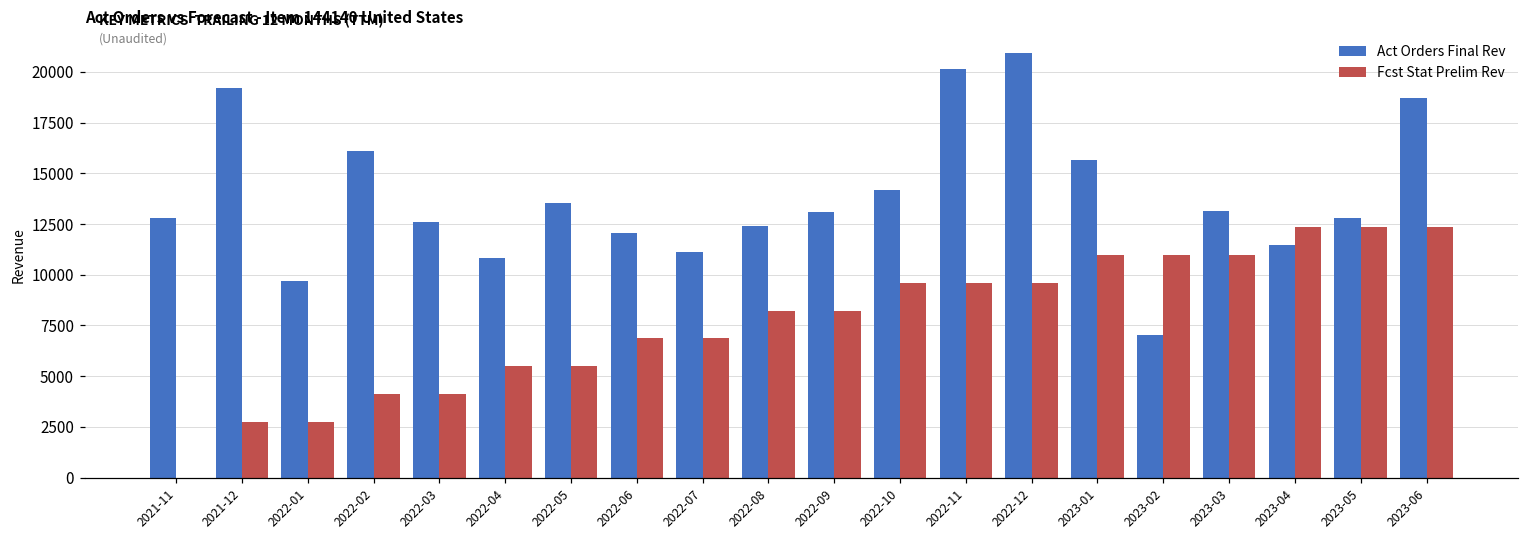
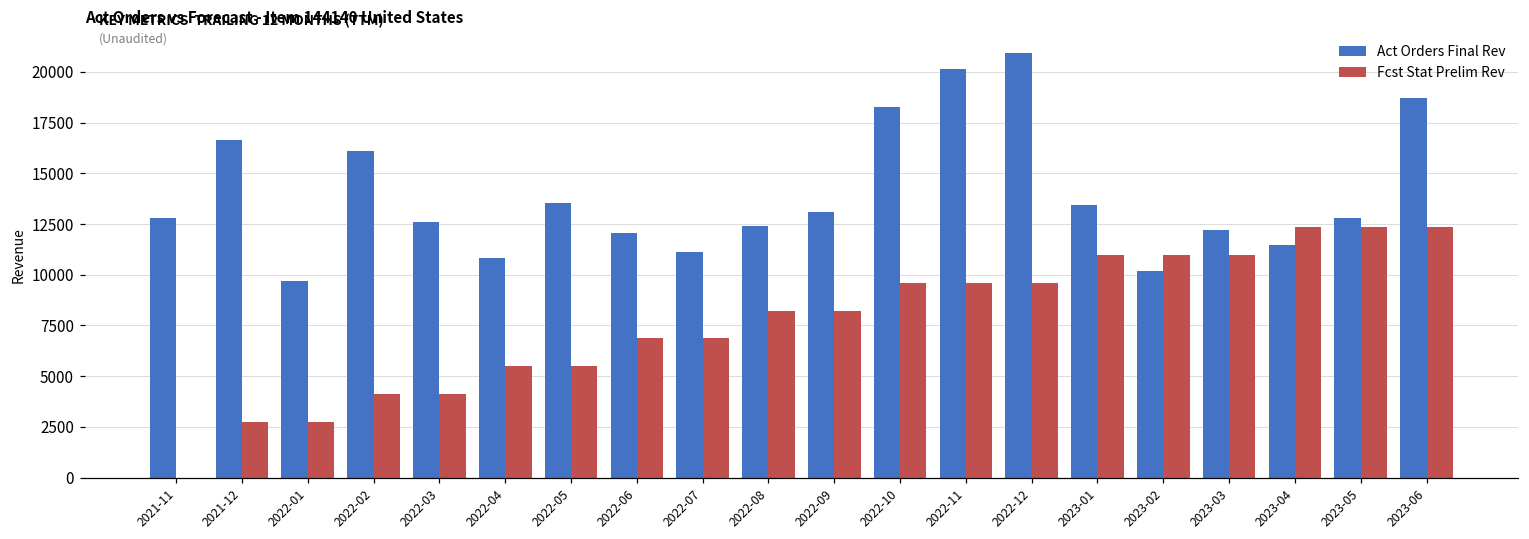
Act Orders Final Rev, 2021-12: 19200 -> 16600
Act Orders Final Rev, 2022-10: 14200 -> 18200
Act Orders Final Rev, 2023-01: 15700 -> 13400
Act Orders Final Rev, 2023-02: 7000 -> 10200
Act Orders Final Rev, 2023-03: 13200 -> 12200
